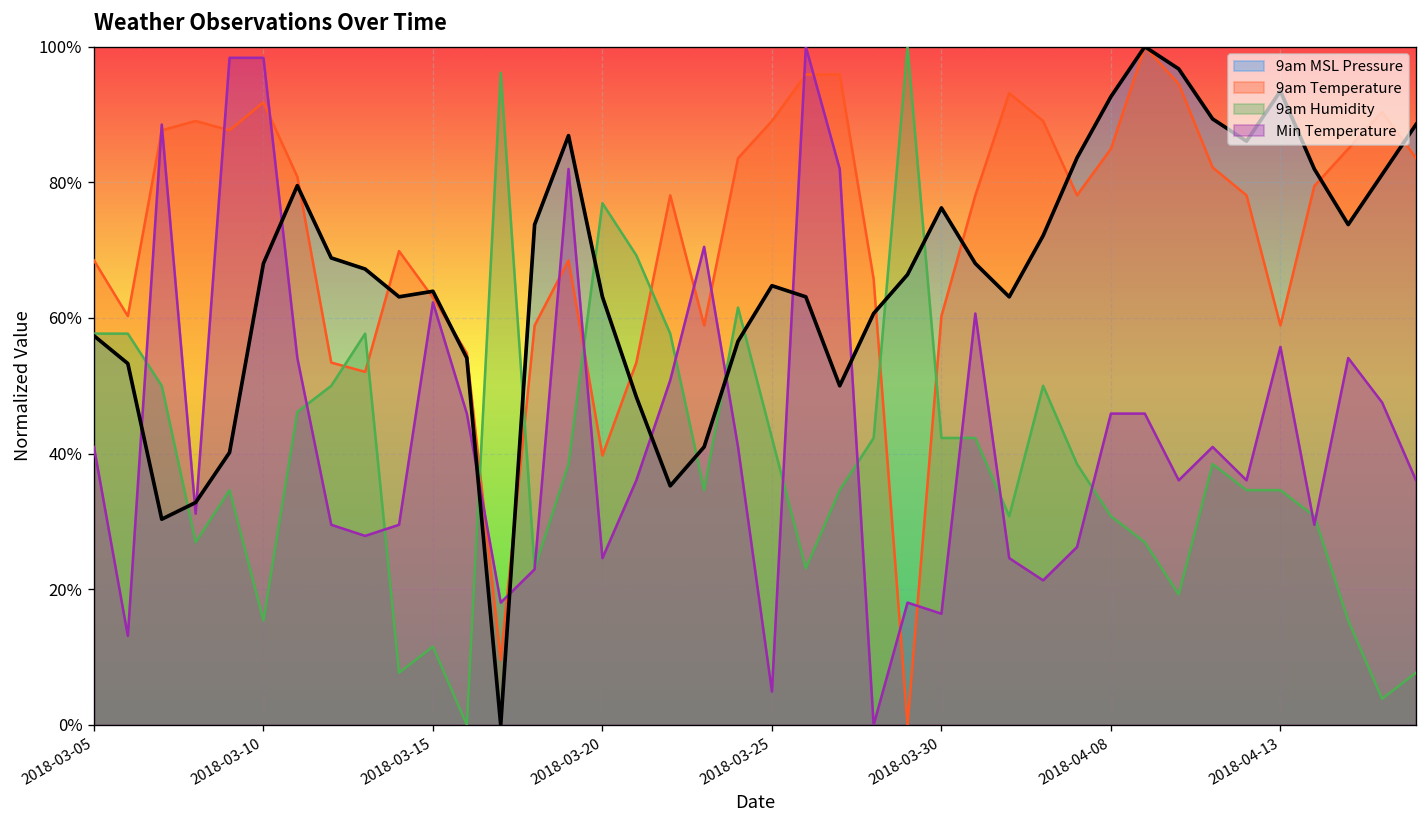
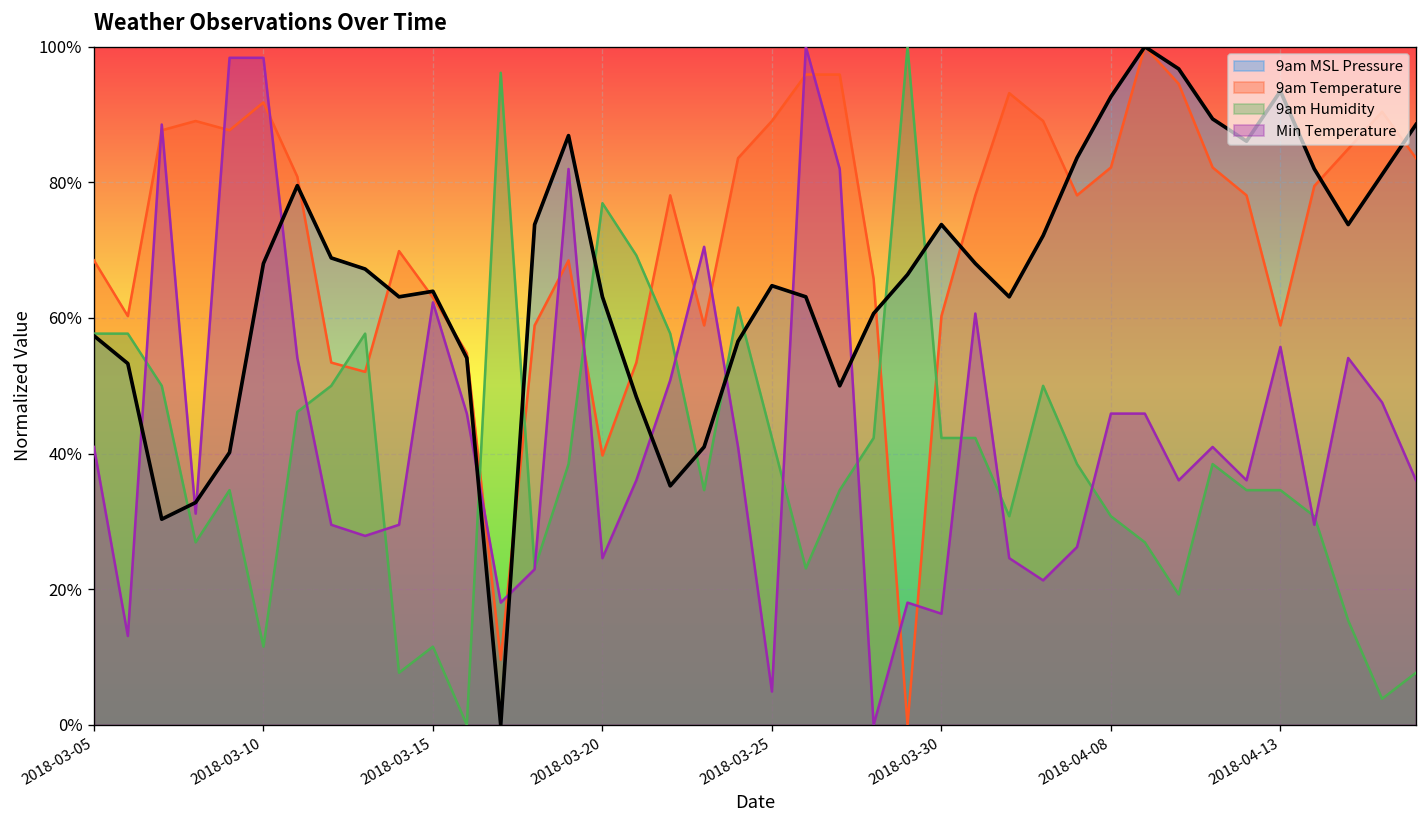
9am Humidity, 2018-03-10: 15% -> 12%
9am MSL Pressure, 2018-03-30: 76% -> 74%
9am Temperature, 2018-04-08: 85% -> 82%
